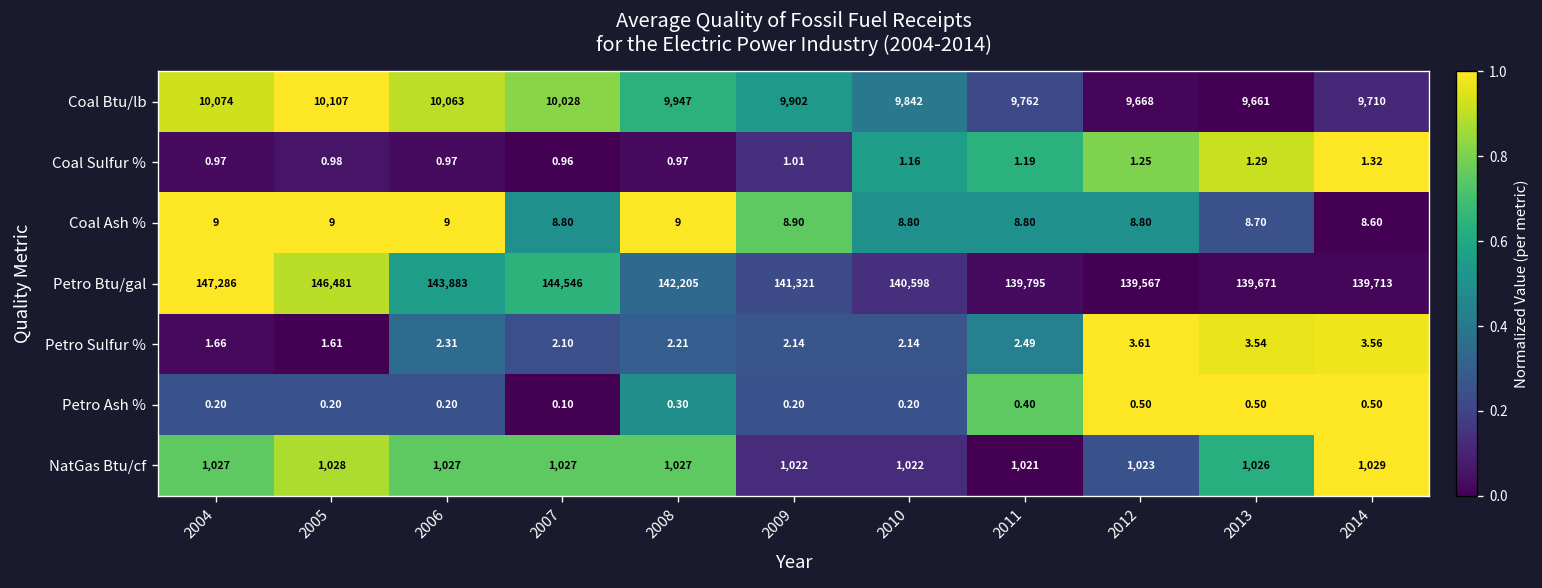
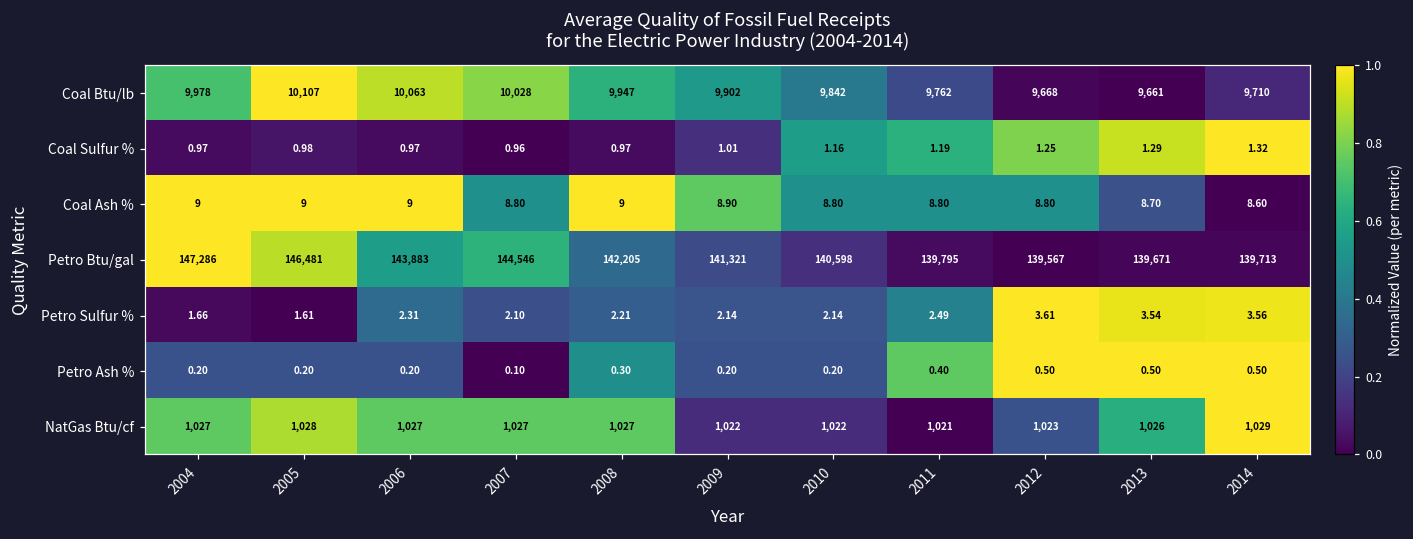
Coal Btu/lb, 2004: 10,074 -> 9,978
